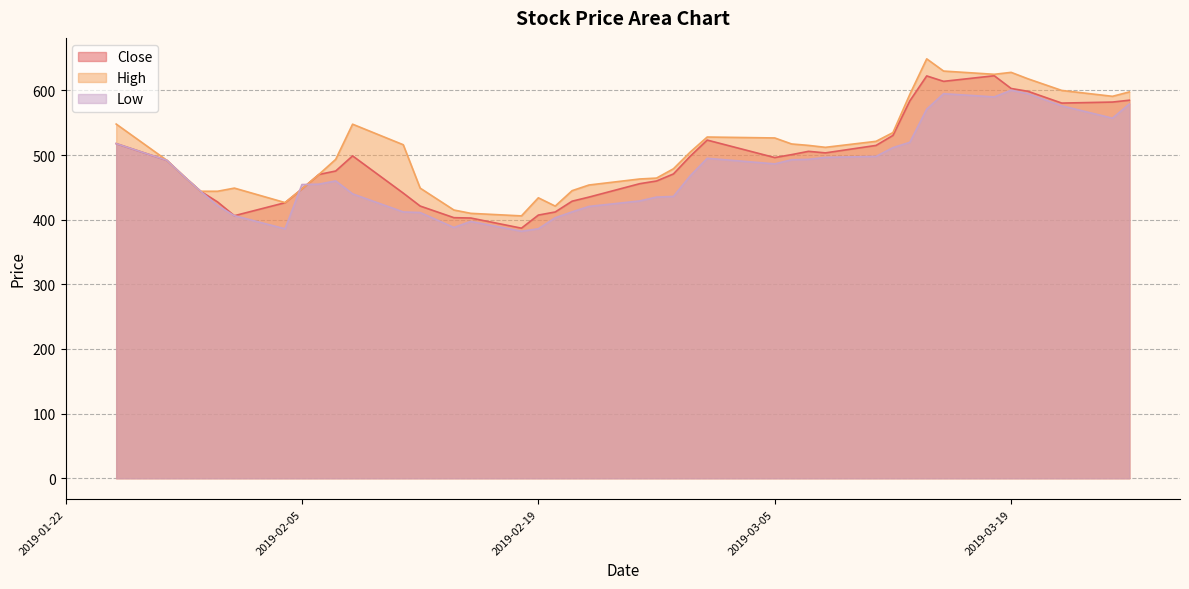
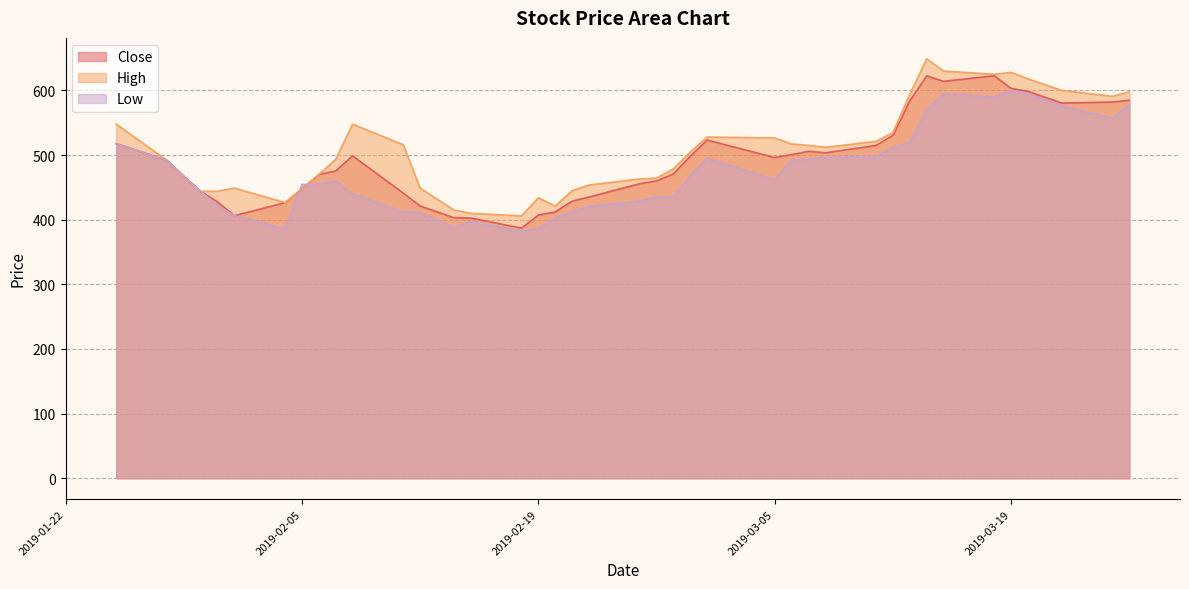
Low, 2019-03-05: 490 -> 460
